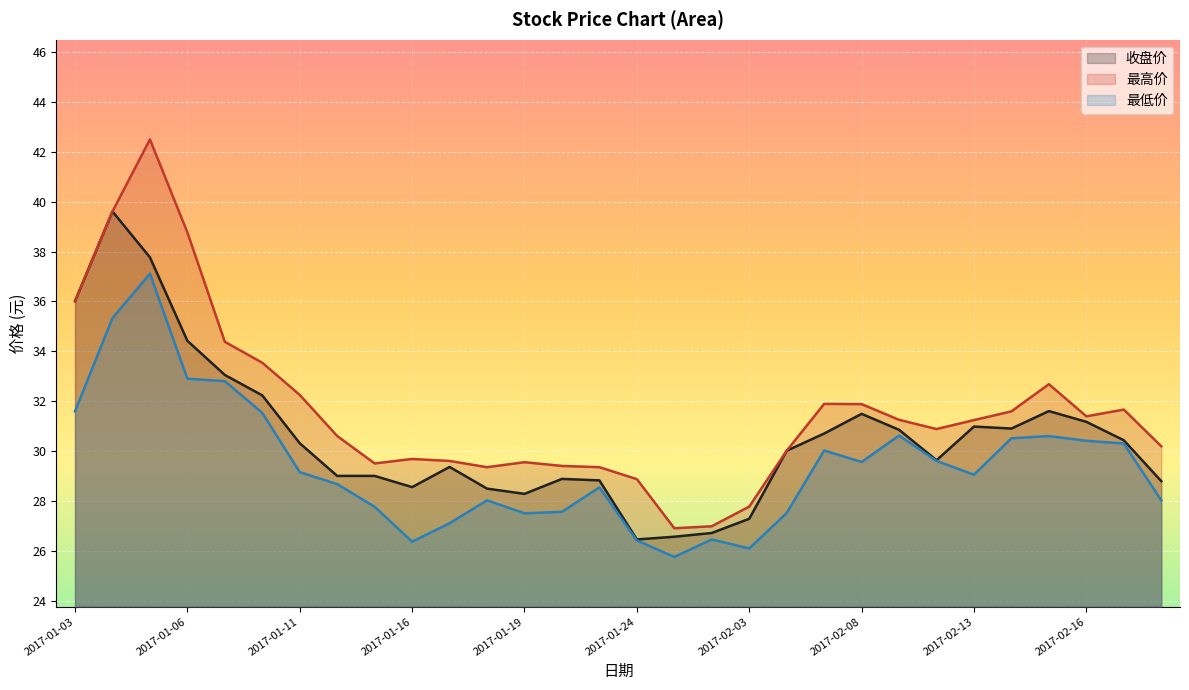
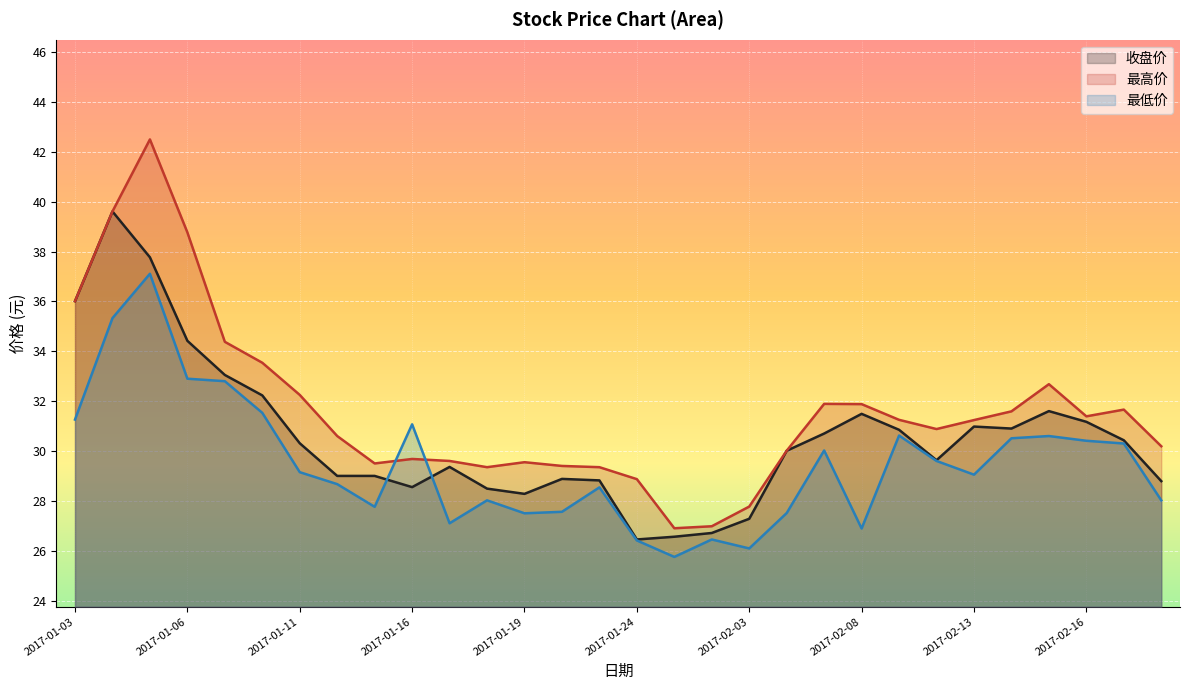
最低价, 2017-01-03: 31.6 -> 31.3
最低价, 2017-01-16: 26.4 -> 31.1
最低价, 2017-02-08: 29.6 -> 26.9
